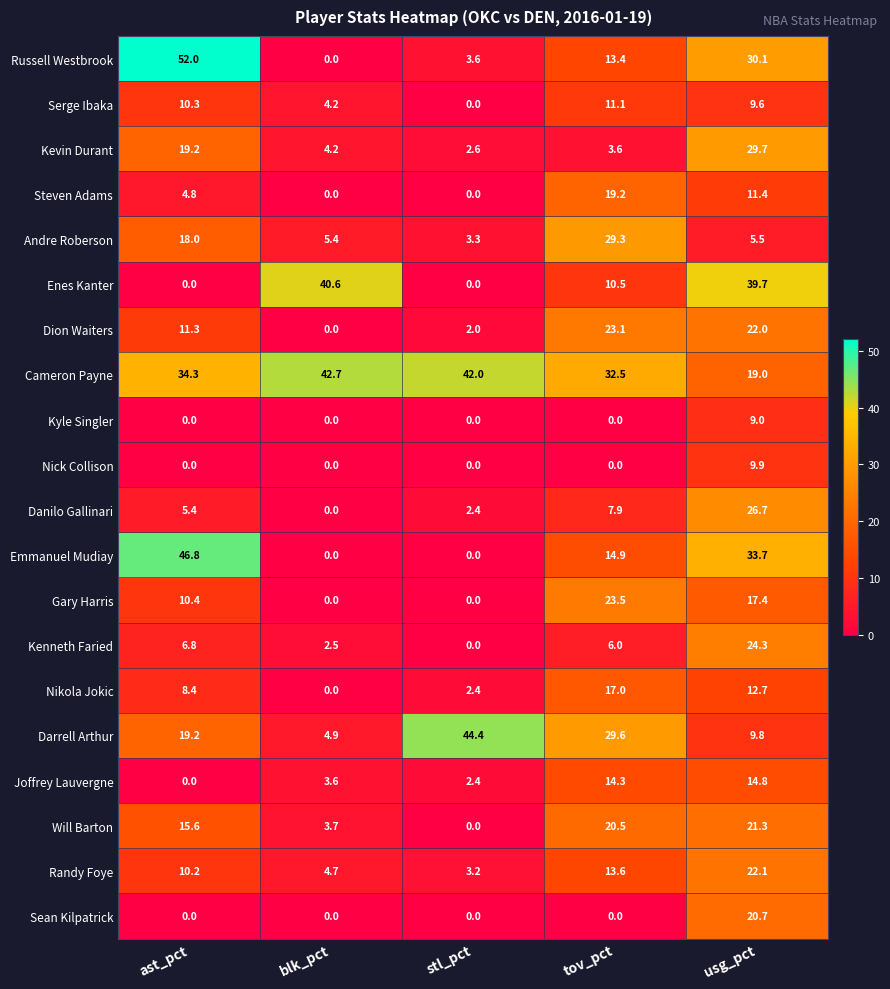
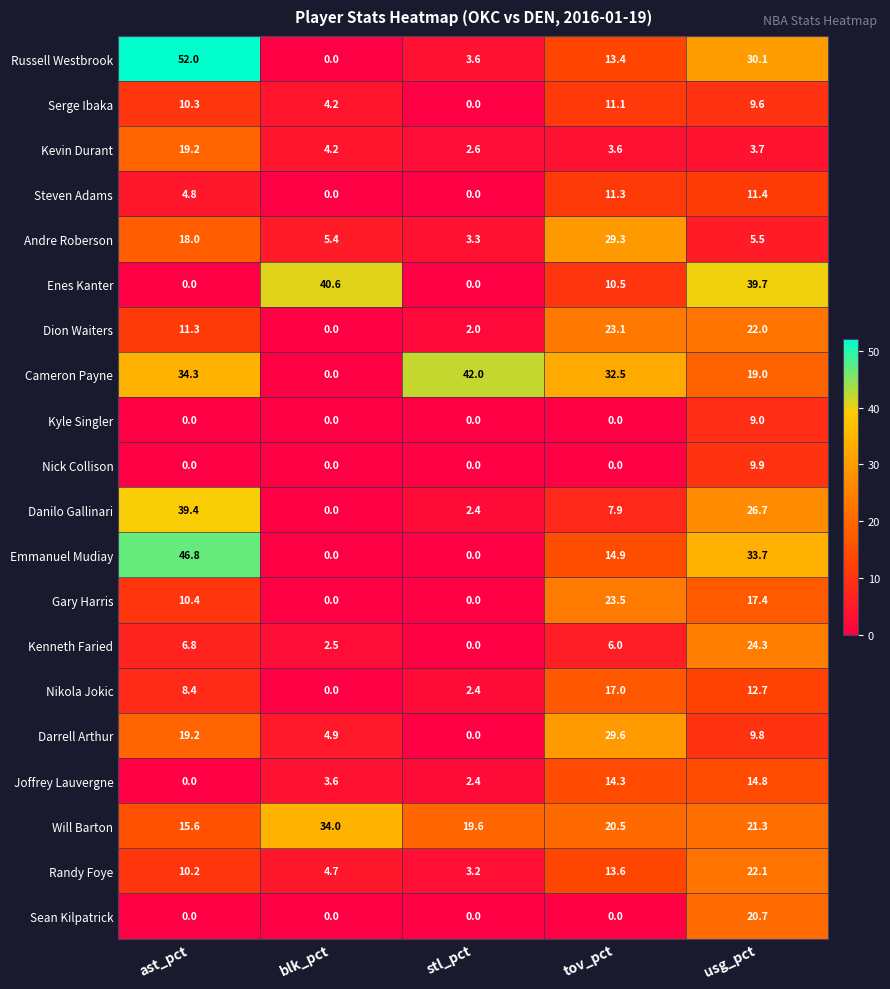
Kevin Durant, usg_pct: 29.7 -> 3.7
Steven Adams, tov_pct: 19.2 -> 11.3
Cameron Payne, blk_pct: 42.7 -> 0.0
Danilo Gallinari, ast_pct: 5.4 -> 39.4
Darrell Arthur, stl_pct: 44.4 -> 0.0
Will Barton, blk_pct: 3.7 -> 34.0
Will Barton, stl_pct: 0.0 -> 19.6
